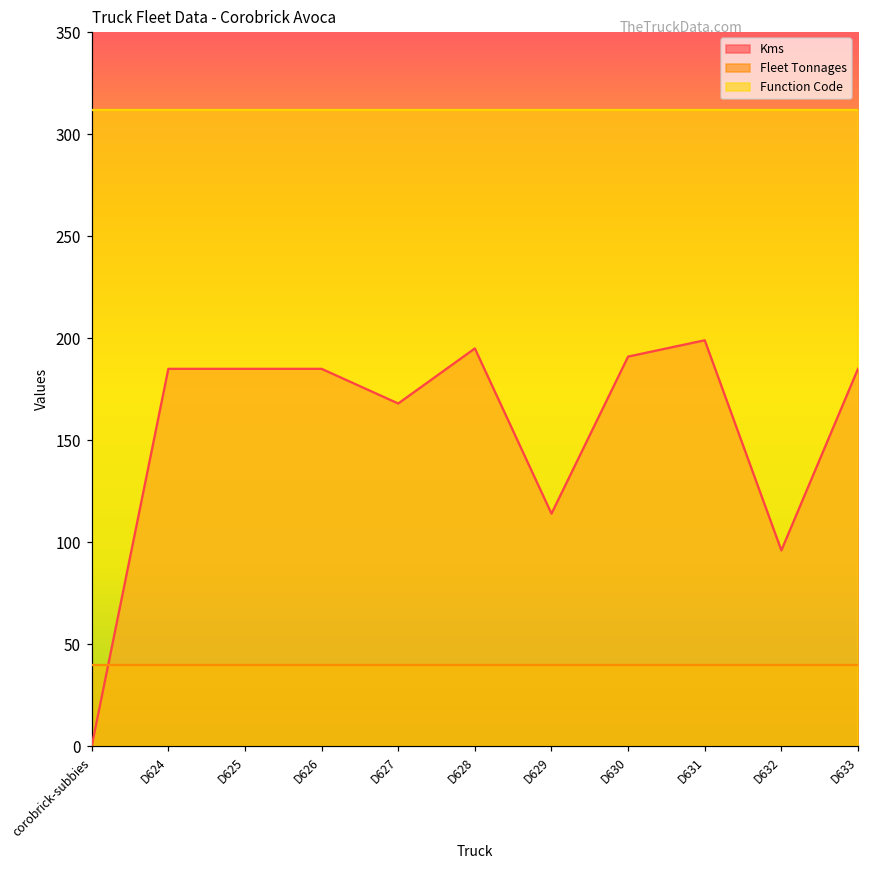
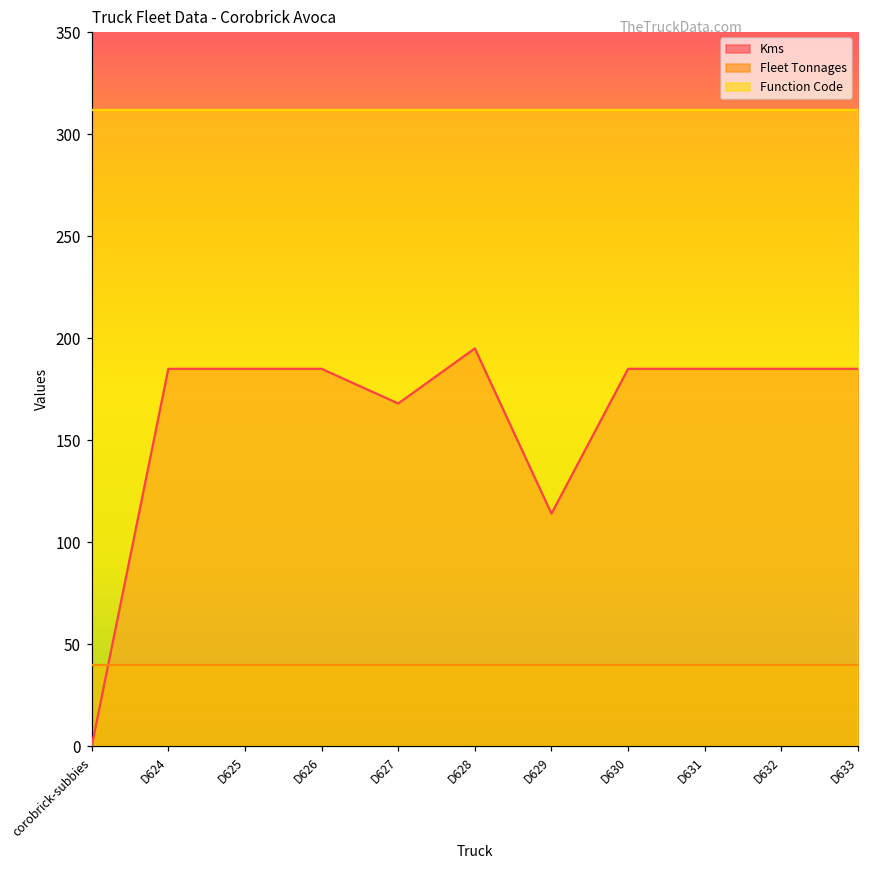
Kms, D630: 191 -> 185
Kms, D631: 199 -> 185
Kms, D632: 96 -> 185
